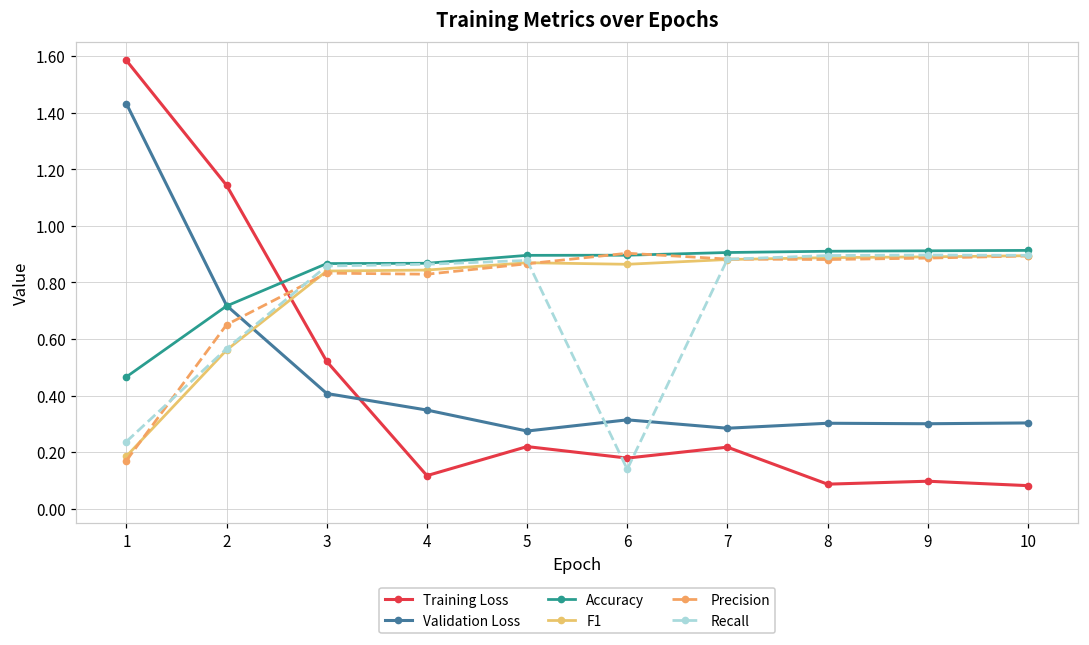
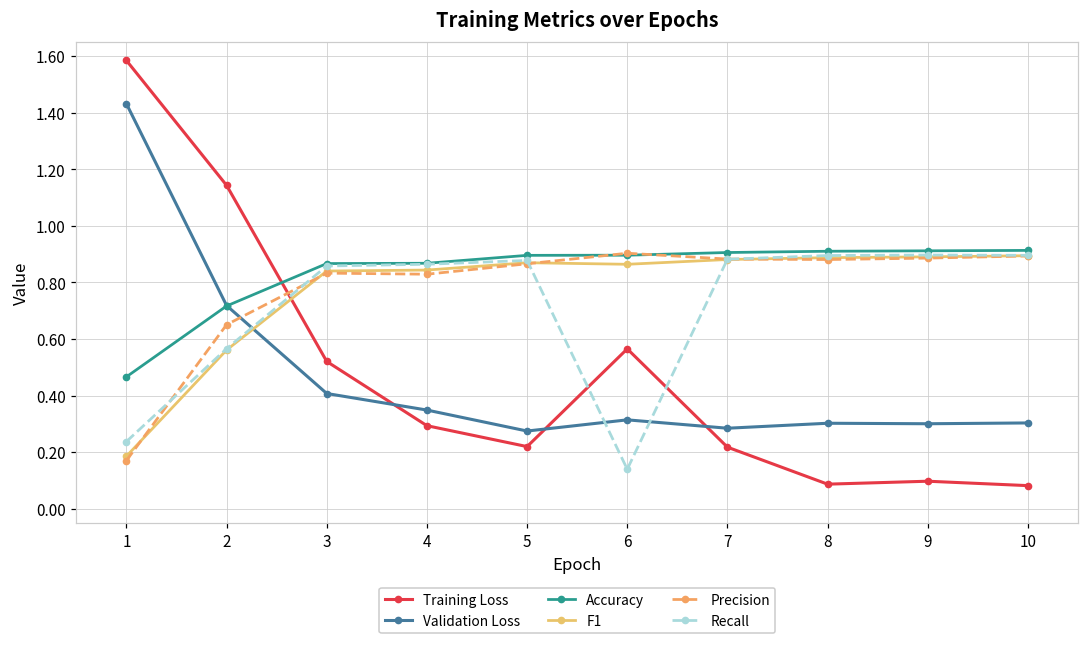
Training Loss, 4: 0.12 -> 0.29
Training Loss, 6: 0.18 -> 0.57
